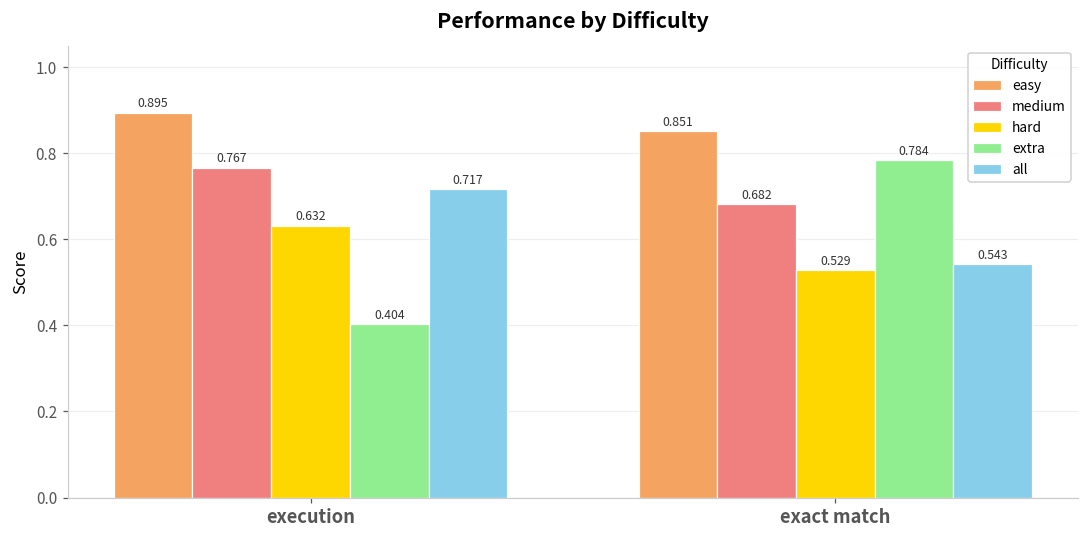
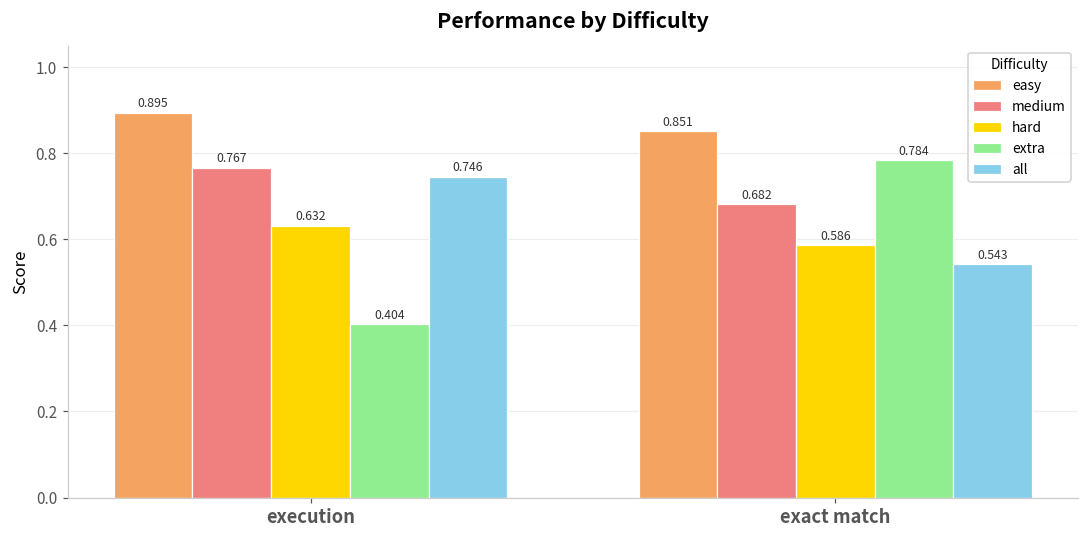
all, execution: 0.717 -> 0.746
hard, exact match: 0.529 -> 0.586
